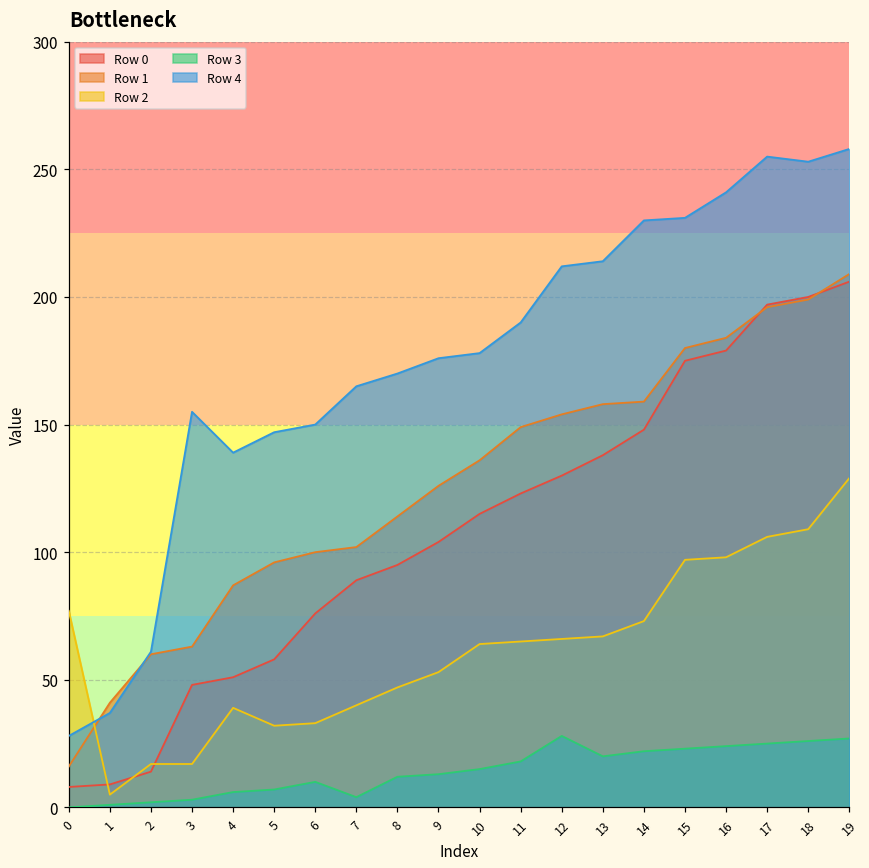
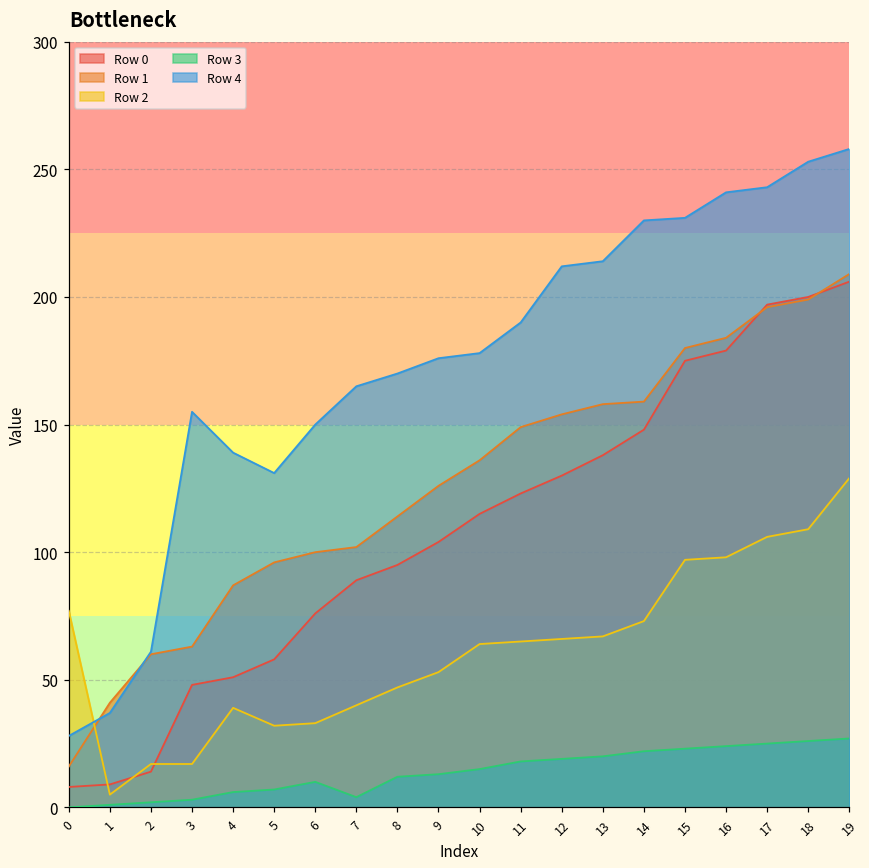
Row 4, 5: 147 -> 131
Row 3, 12: 28 -> 19
Row 4, 17: 255 -> 243
